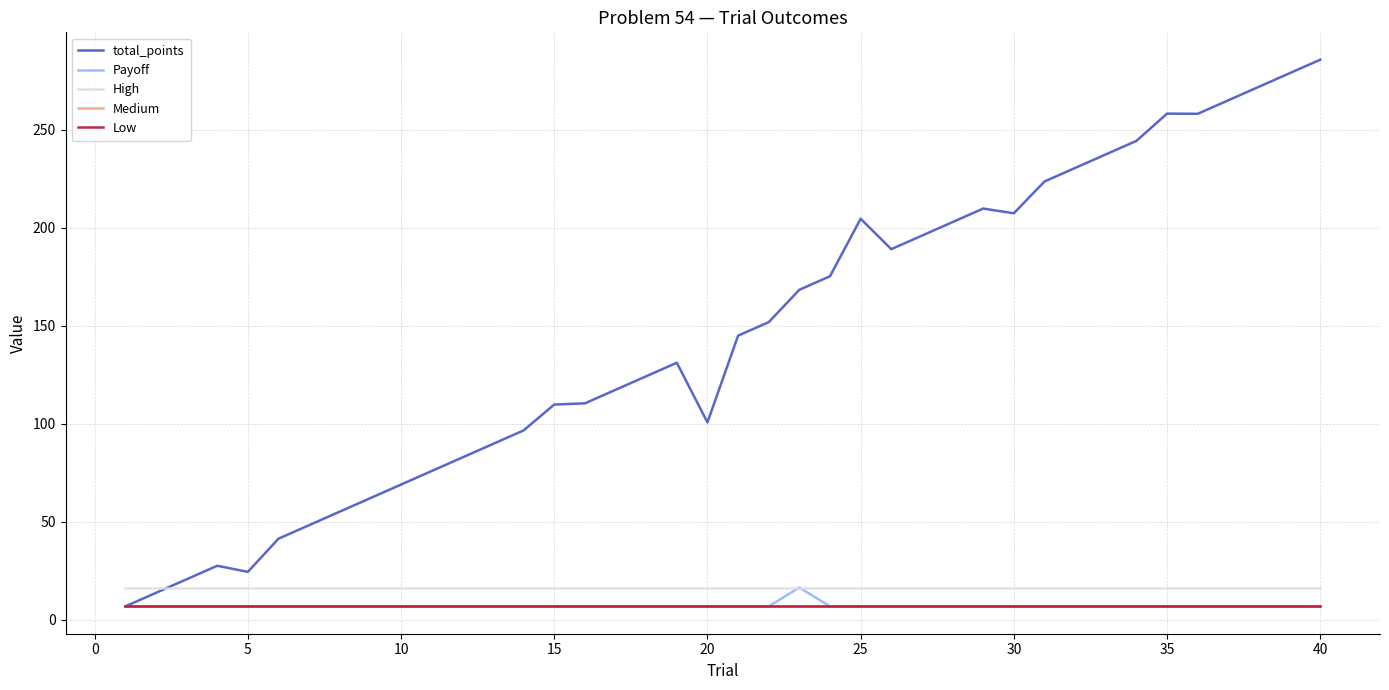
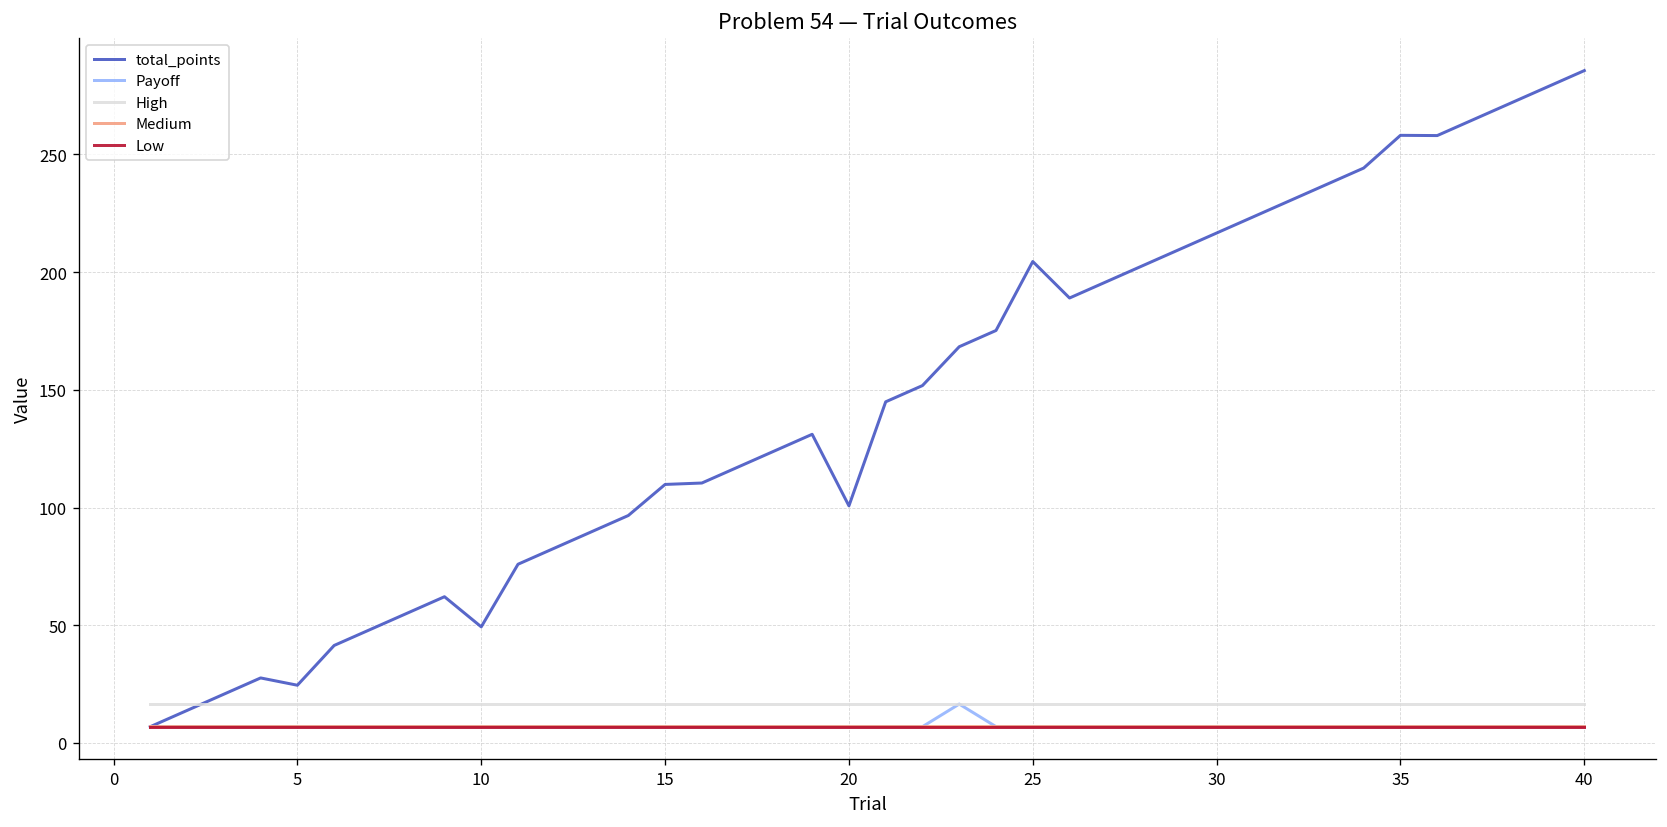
total_points, 10: 69 -> 49
total_points, 30: 207 -> 217
